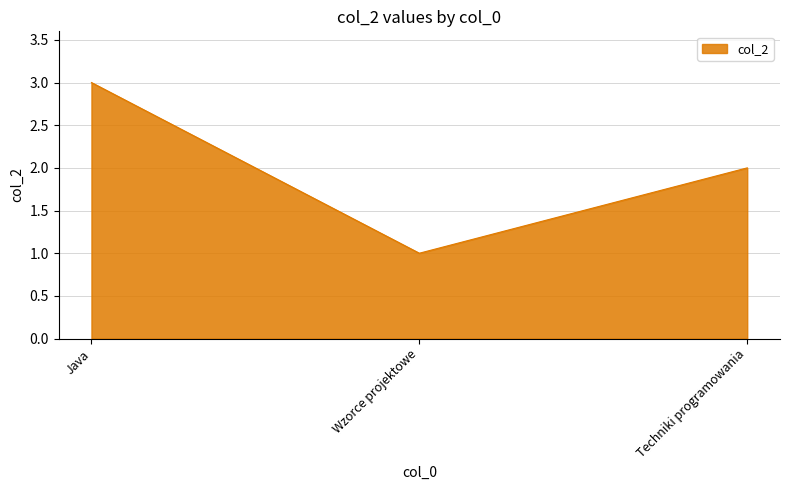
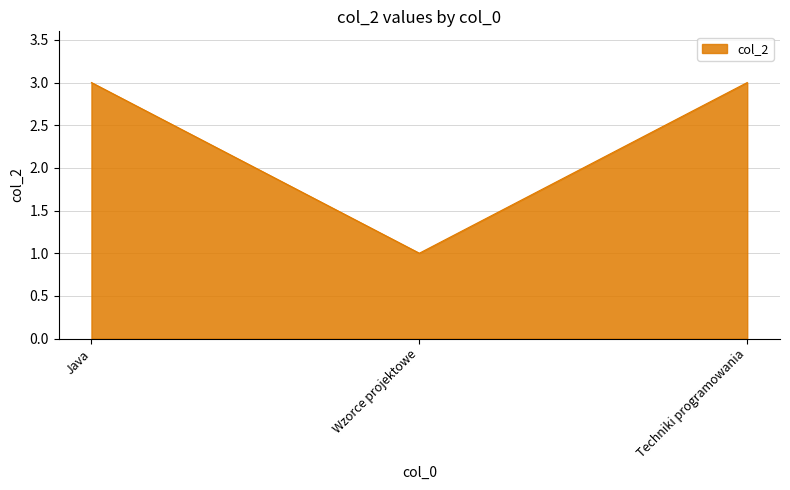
Techniki programowania: 2 -> 3
